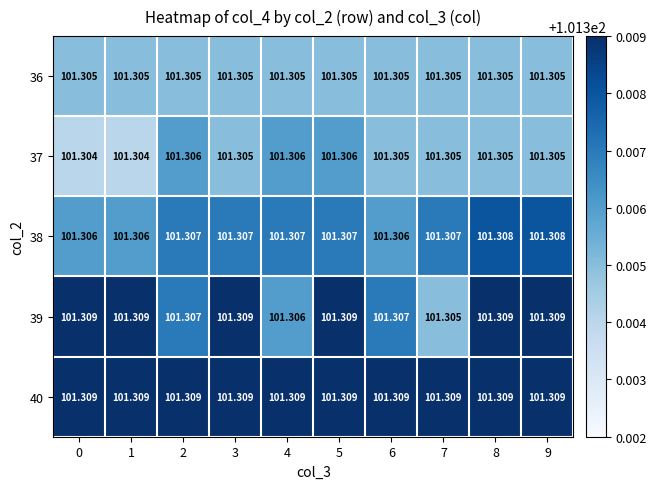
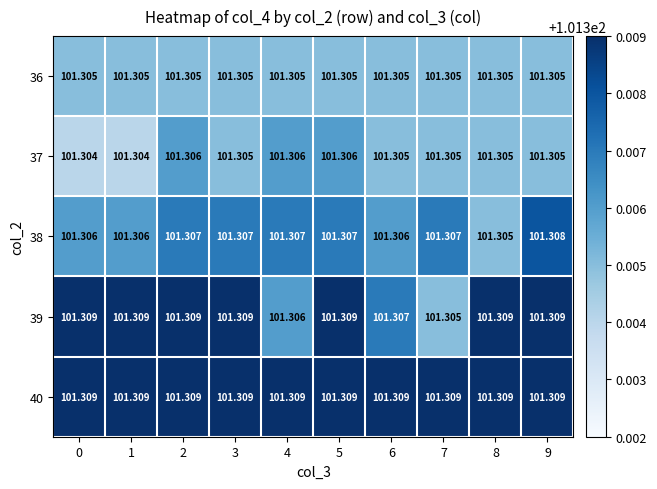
38, 8: 101.308 -> 101.305
39, 2: 101.307 -> 101.309
